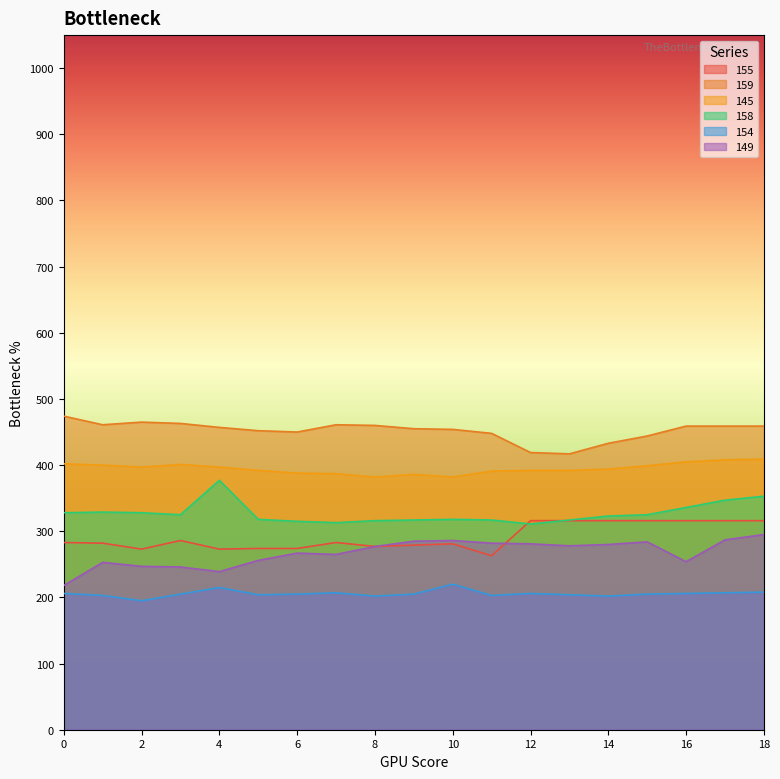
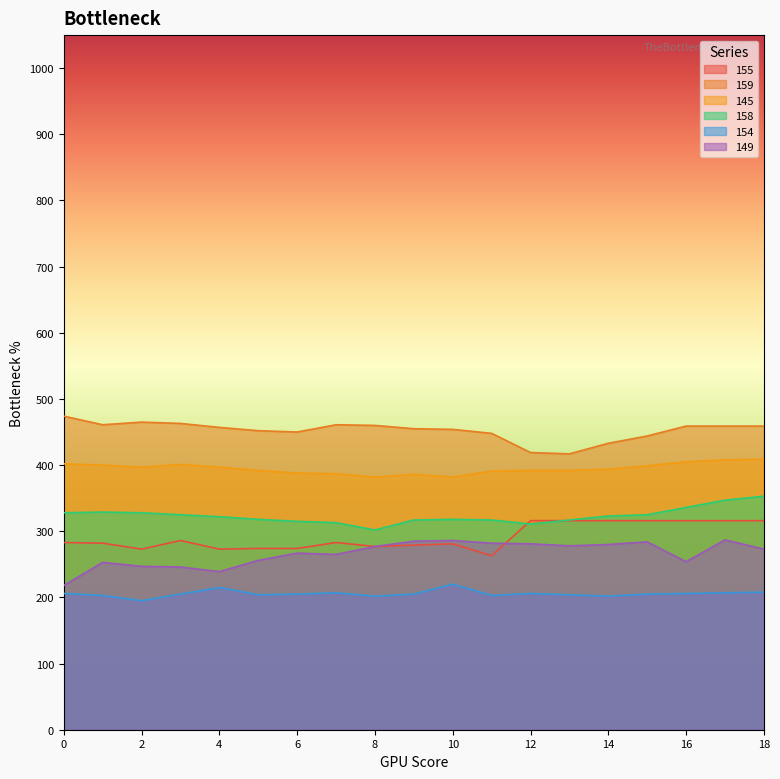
158, 4: 380 -> 320
158, 8: 320 -> 300
149, 18: 300 -> 270
